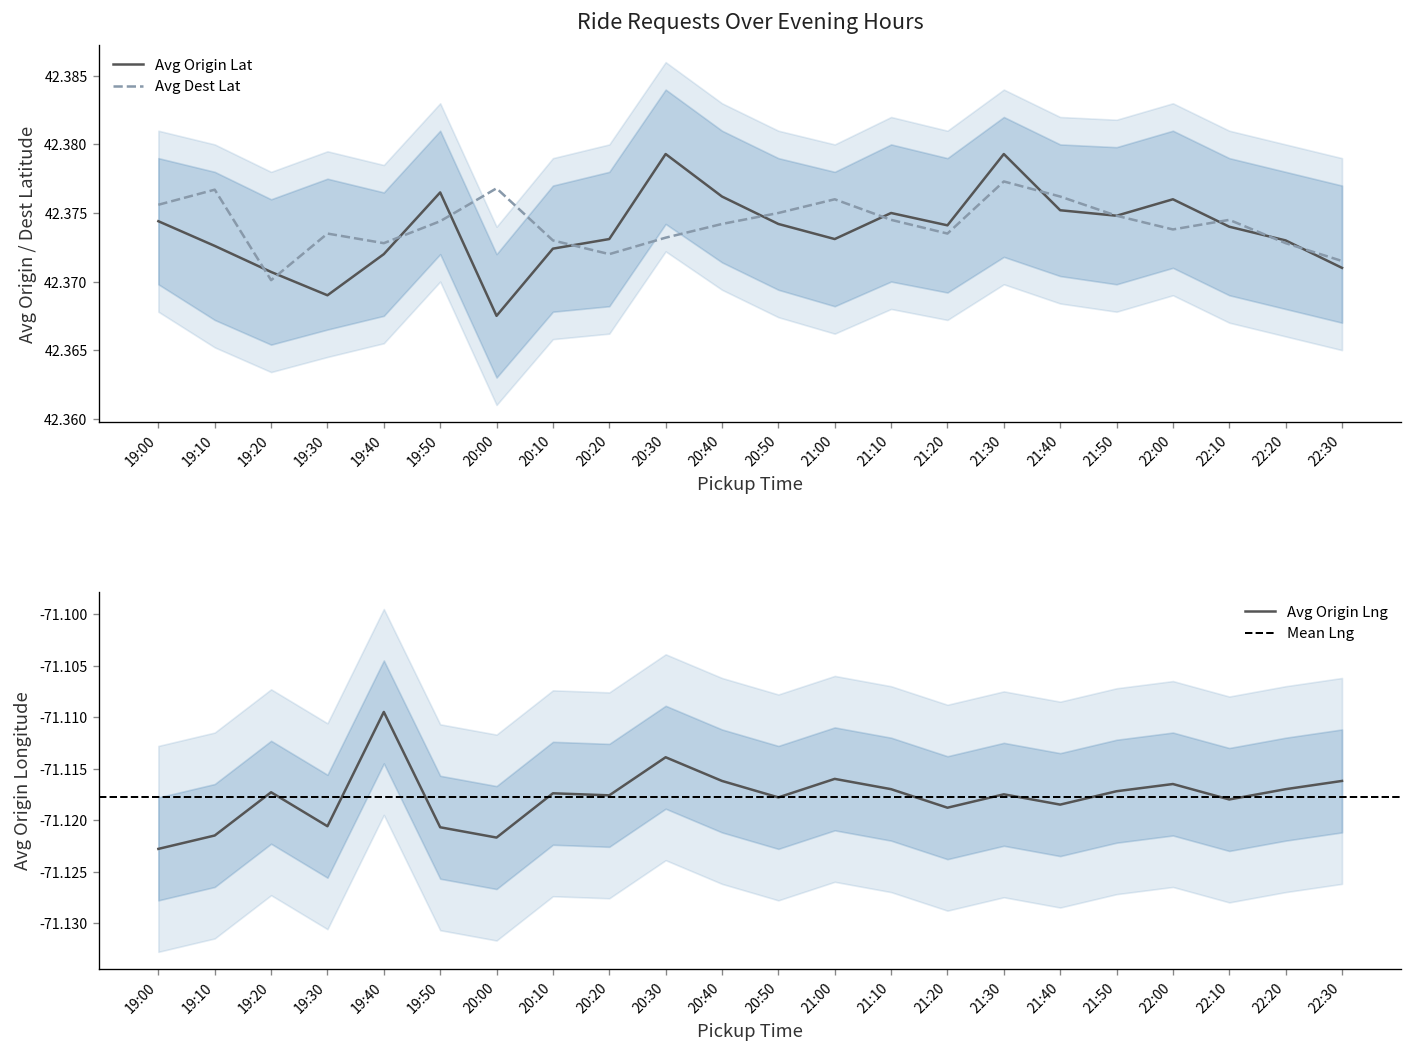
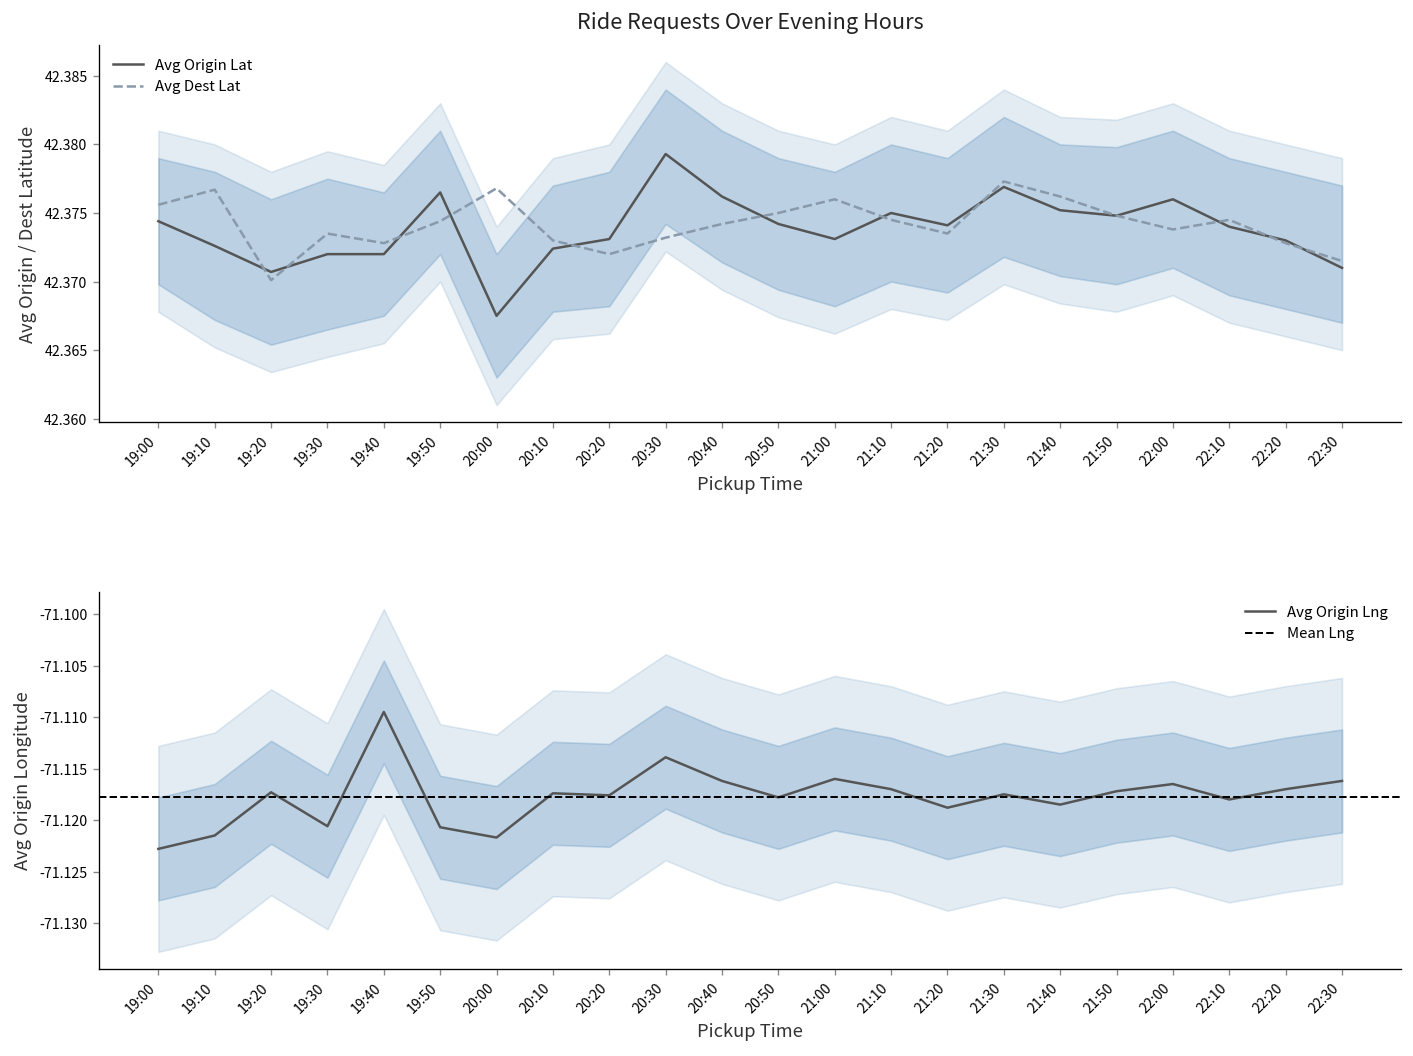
Ride Requests Over Evening Hours, Avg Origin Lat, 19:30: 42.369 -> 42.372
Ride Requests Over Evening Hours, Avg Origin Lat, 21:30: 42.3793 -> 42.3769
